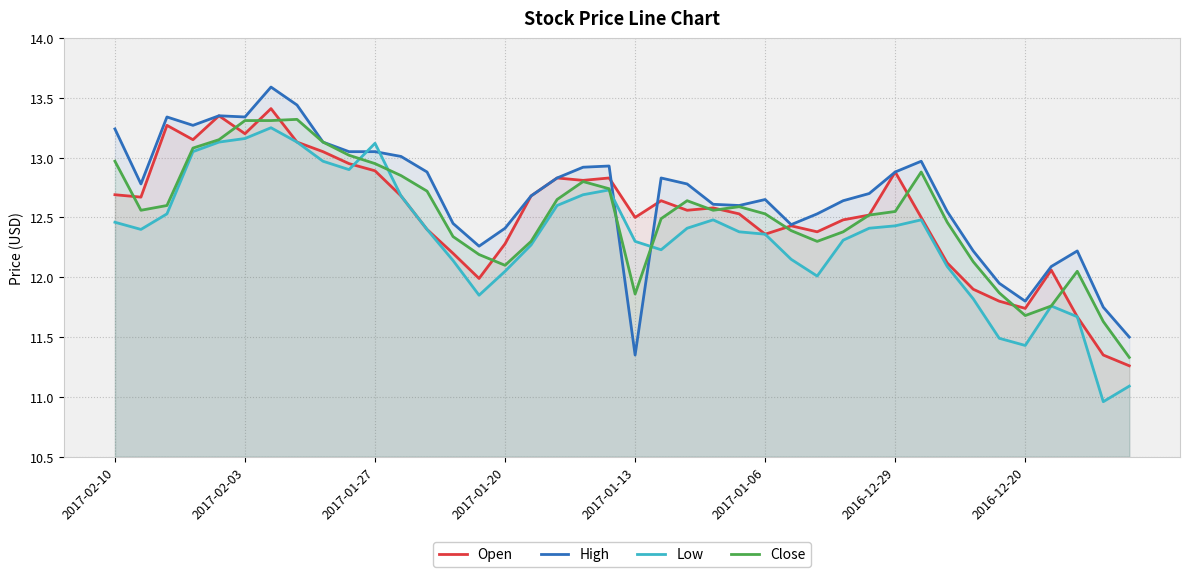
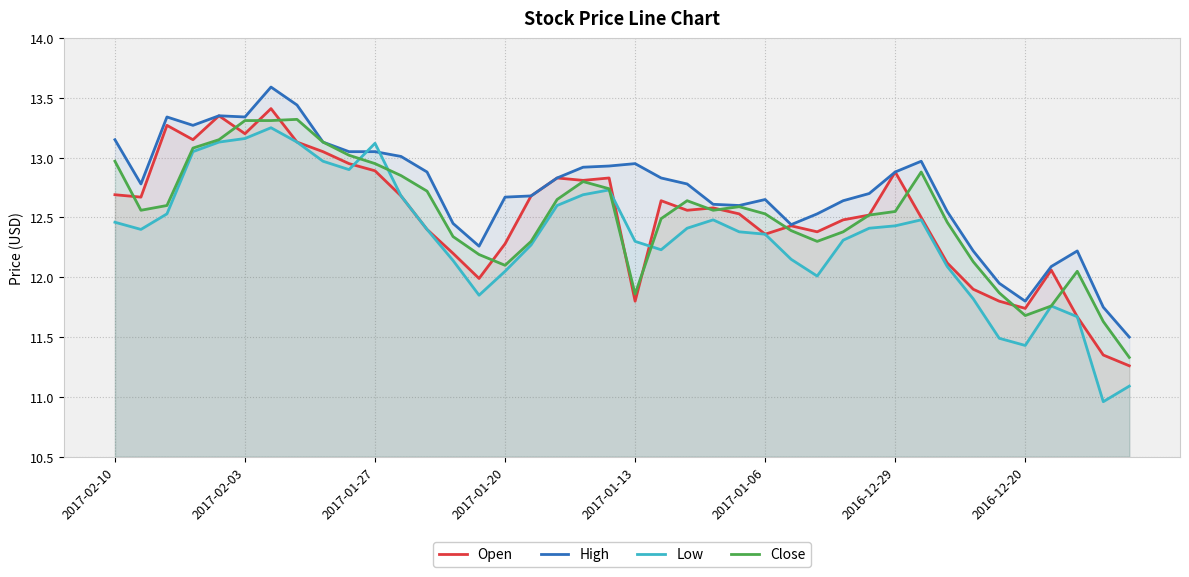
High, 2017-02-10: 13.24 -> 13.15
High, 2017-01-20: 12.41 -> 12.67
Open, 2017-01-13: 12.5 -> 11.8
High, 2017-01-13: 11.35 -> 12.95
